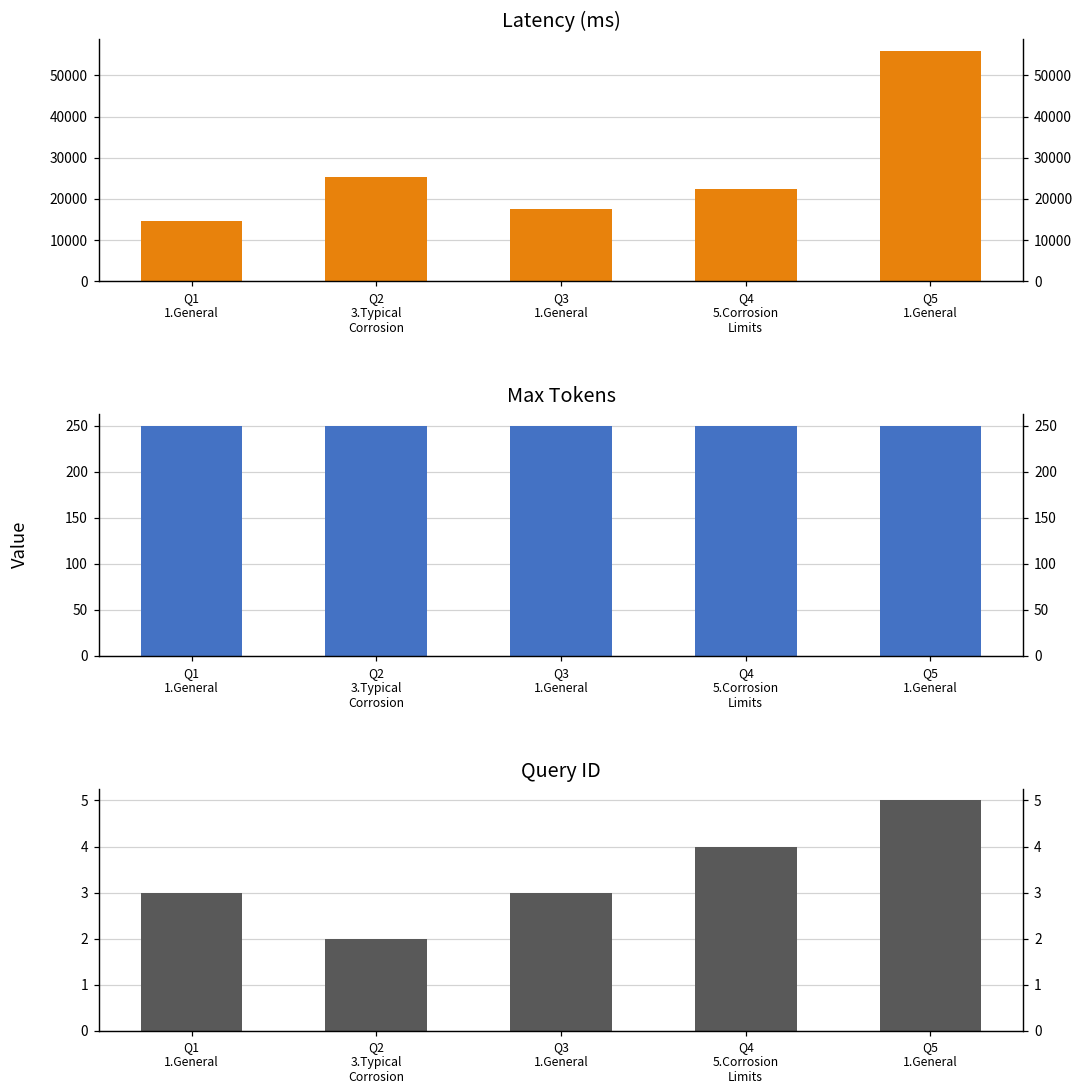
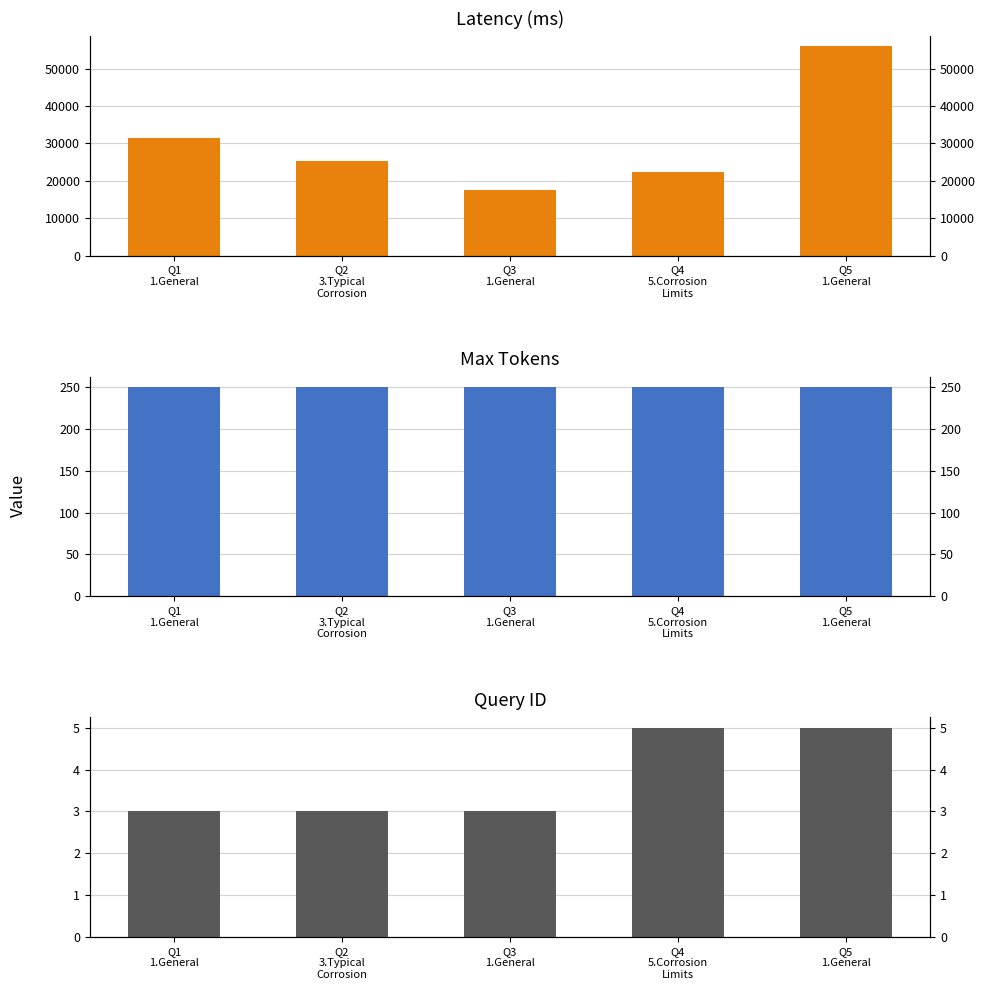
Latency (ms), Q1 1.General: 15000 -> 31000
Query ID, Q2 3.Typical Corrosion: 2 -> 3
Query ID, Q4 5.Corrosion Limits: 4 -> 5
